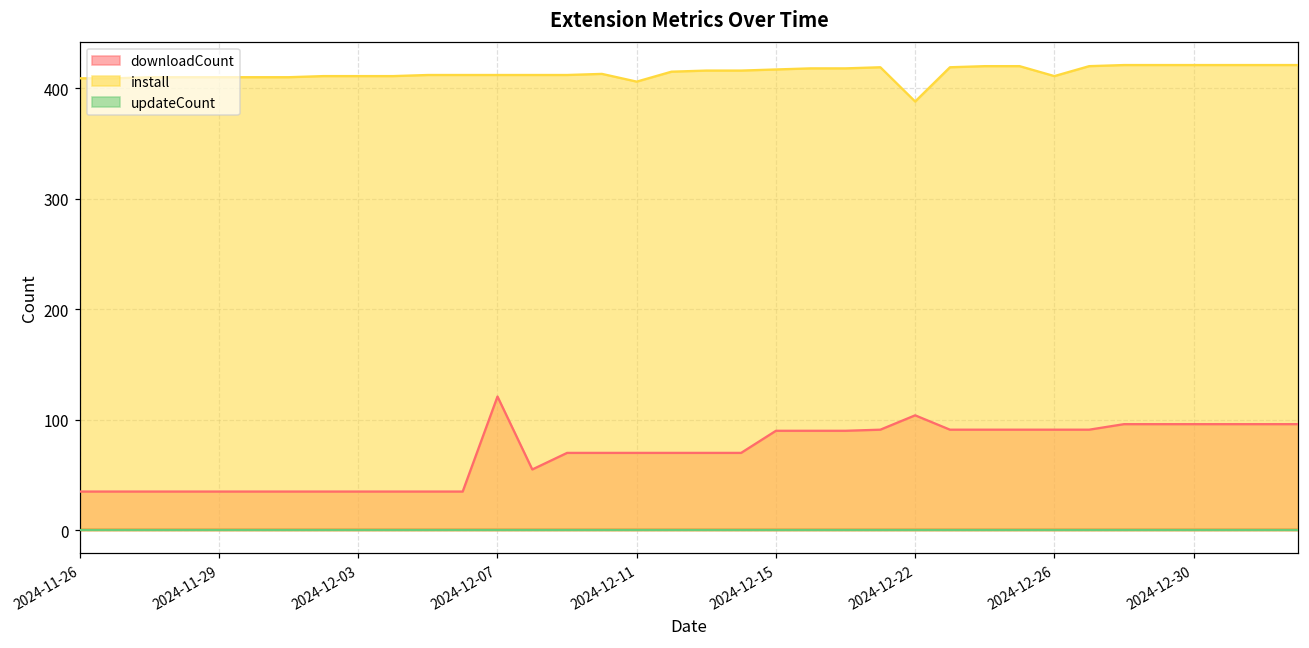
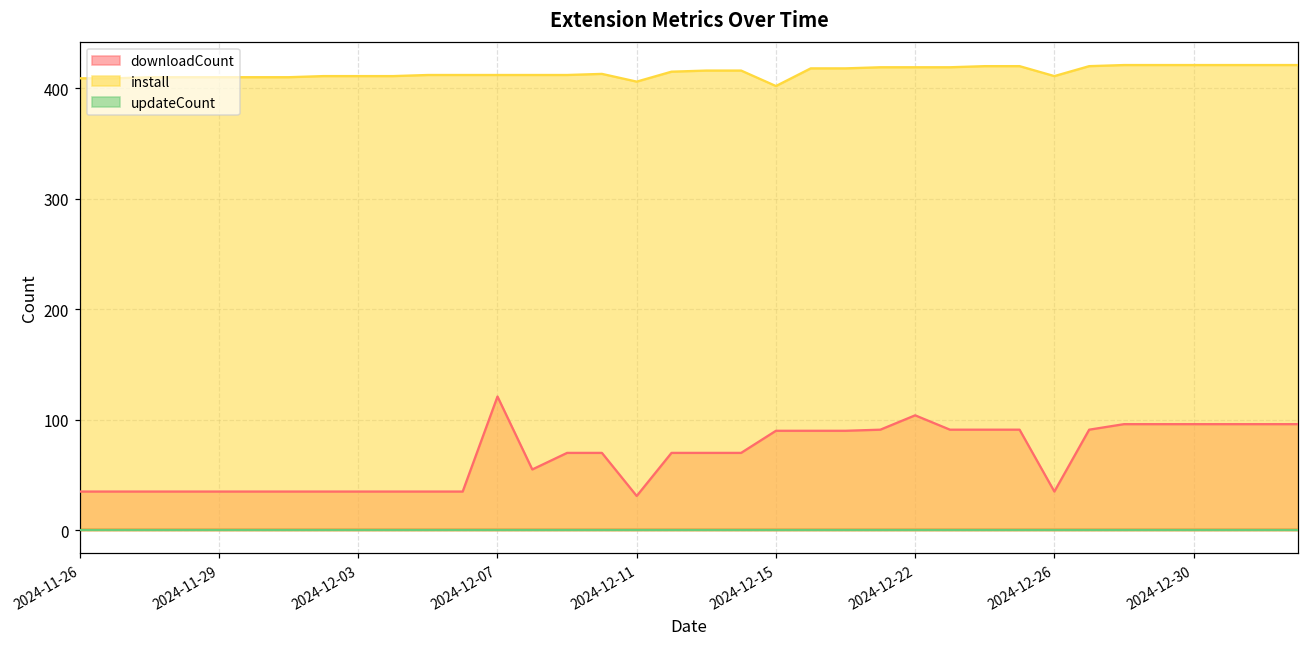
downloadCount, 2024-12-11: 70 -> 31
install, 2024-12-15: 417 -> 402
install, 2024-12-22: 388 -> 419
downloadCount, 2024-12-26: 91 -> 35
